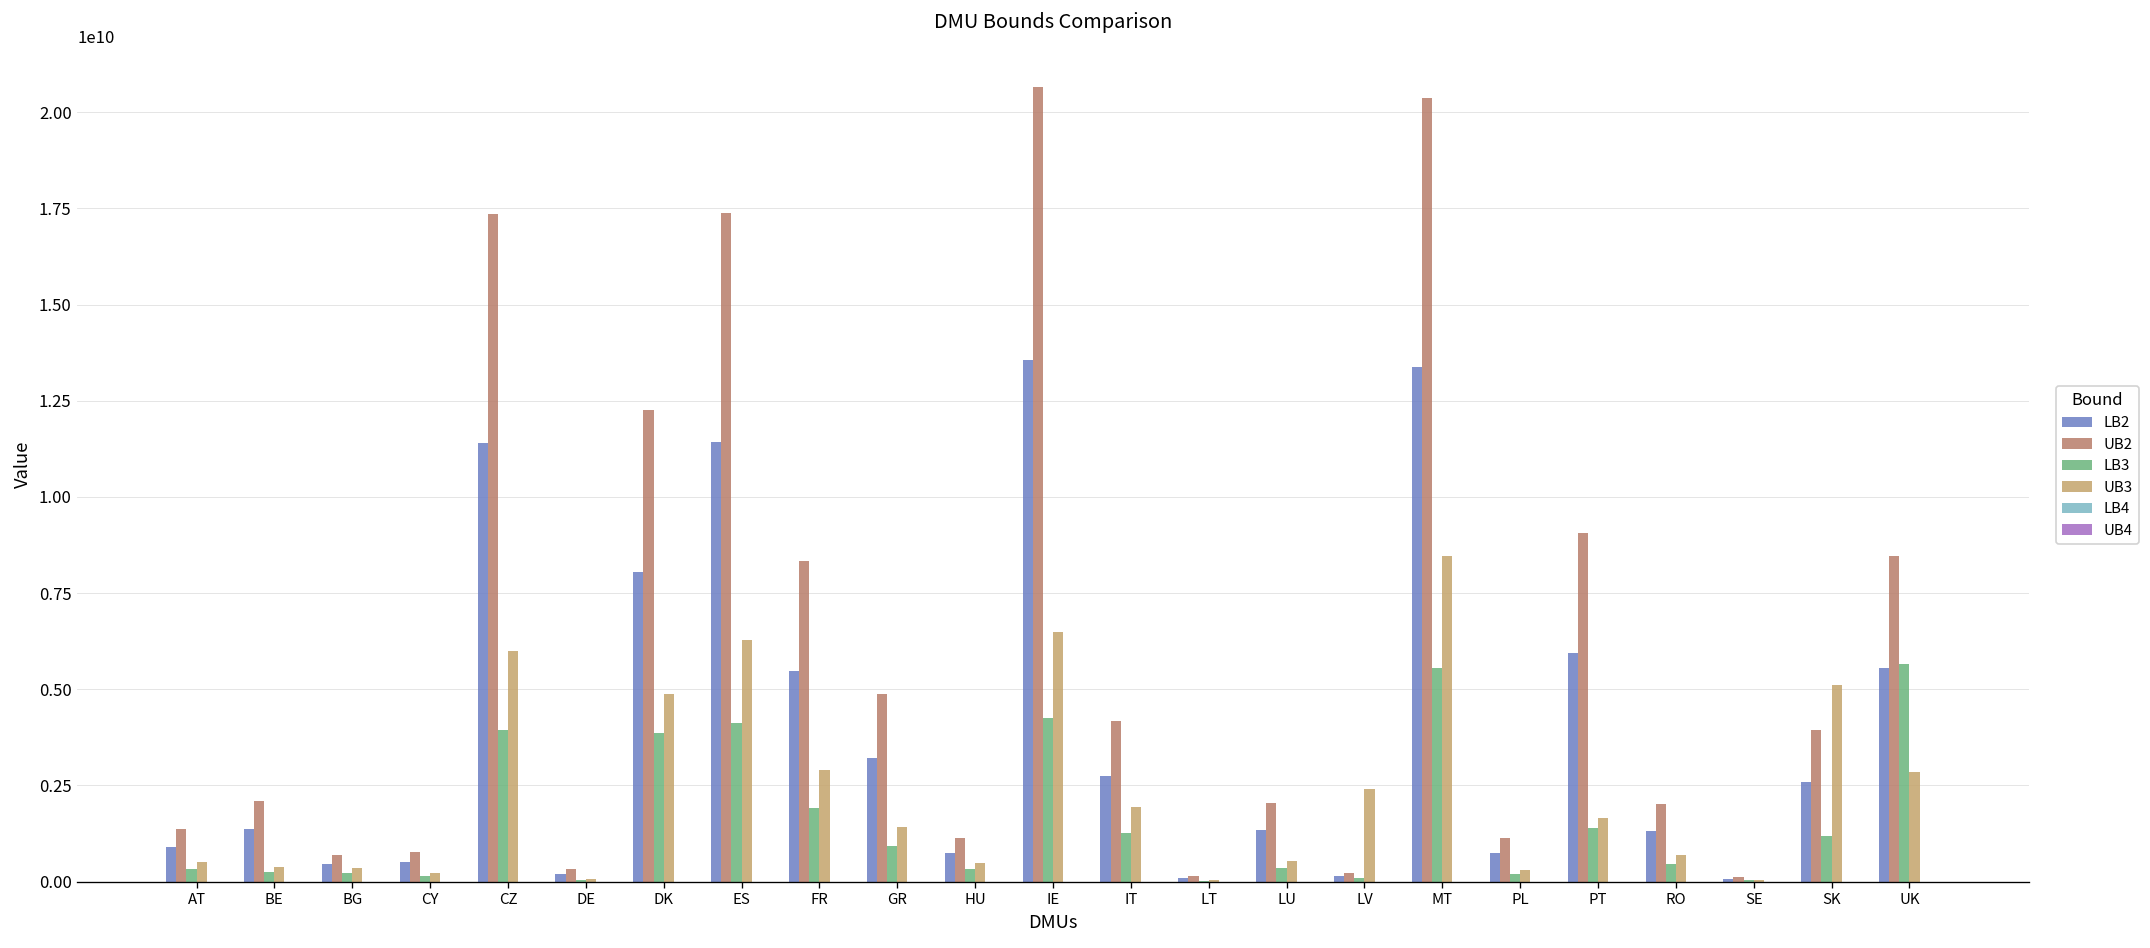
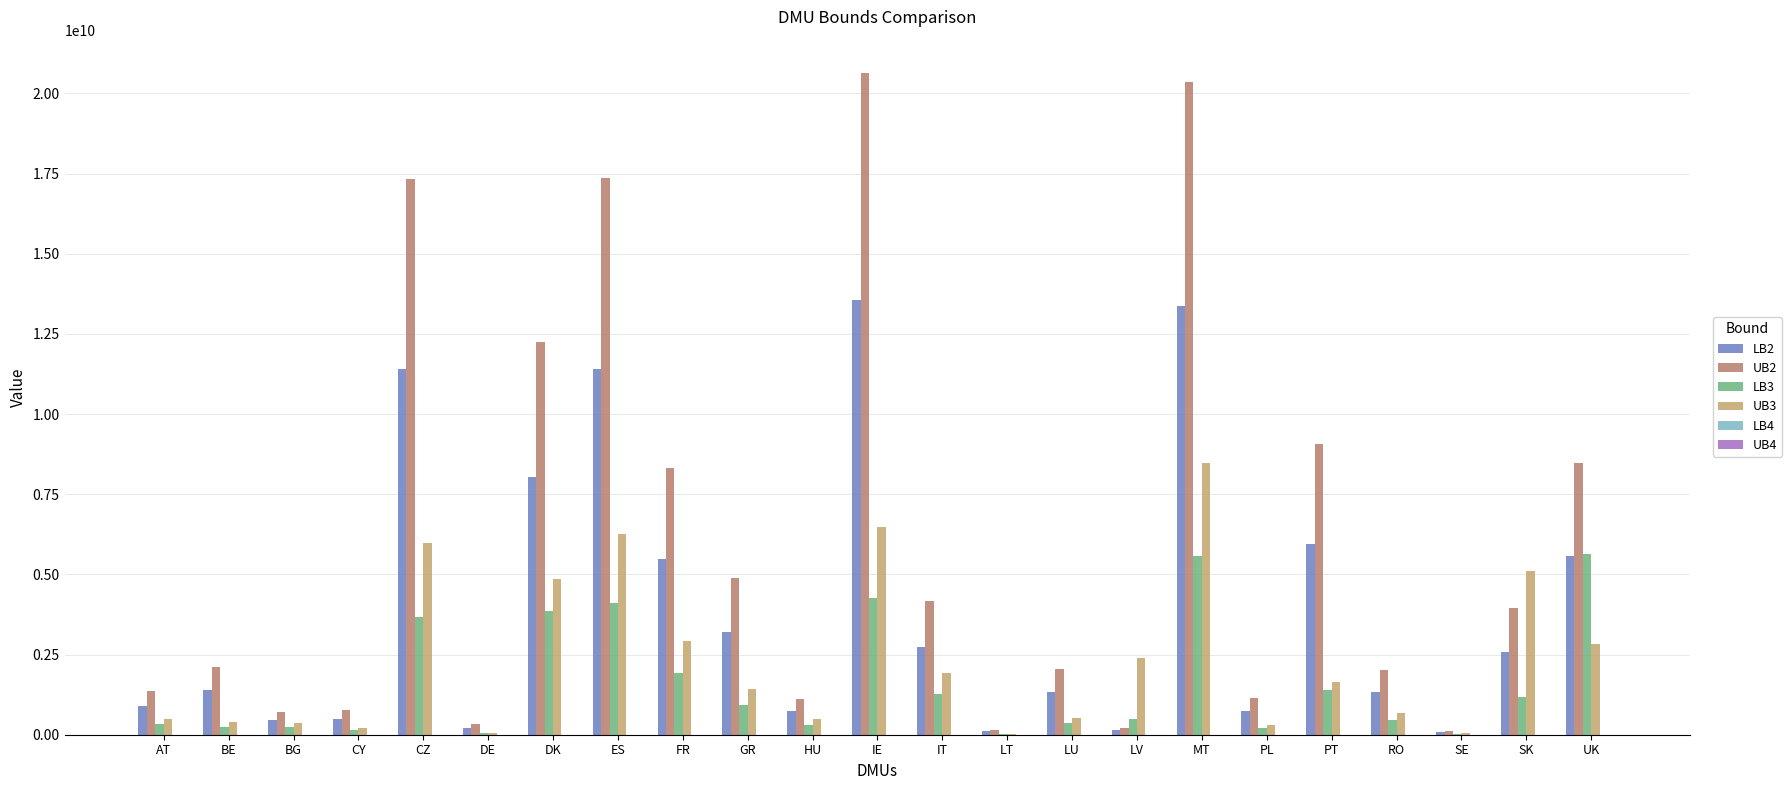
LB3, CZ: 3900000000 -> 3700000000
LB3, LV: 100000000 -> 500000000
